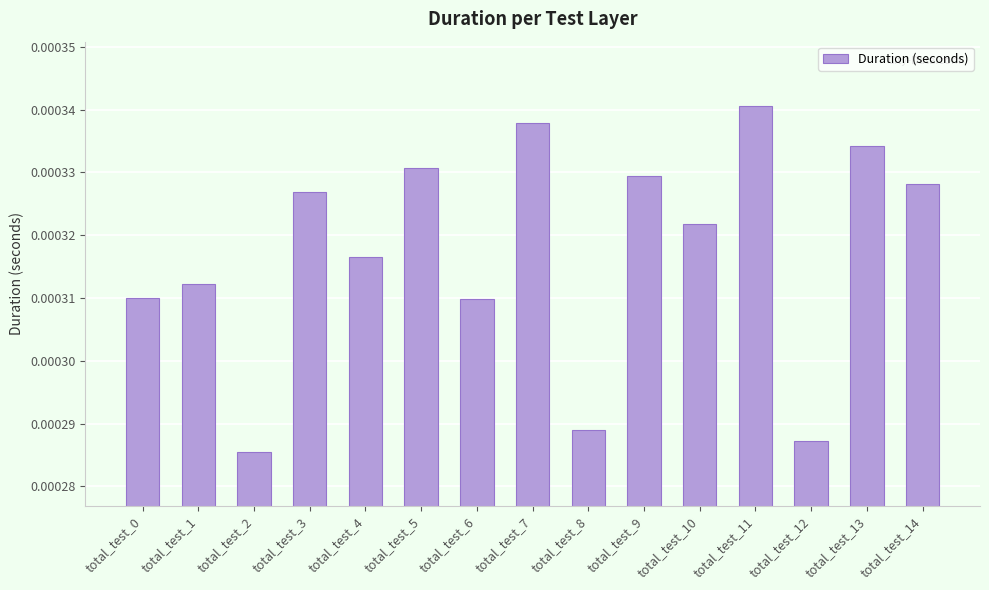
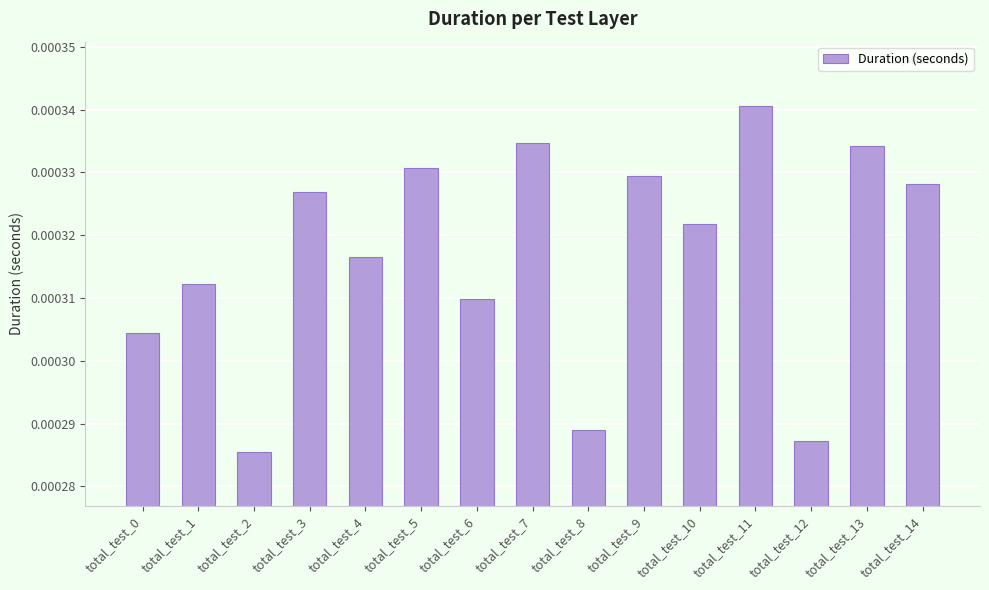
total_test_0: 0.000310 -> 0.000304
total_test_7: 0.000338 -> 0.000335
